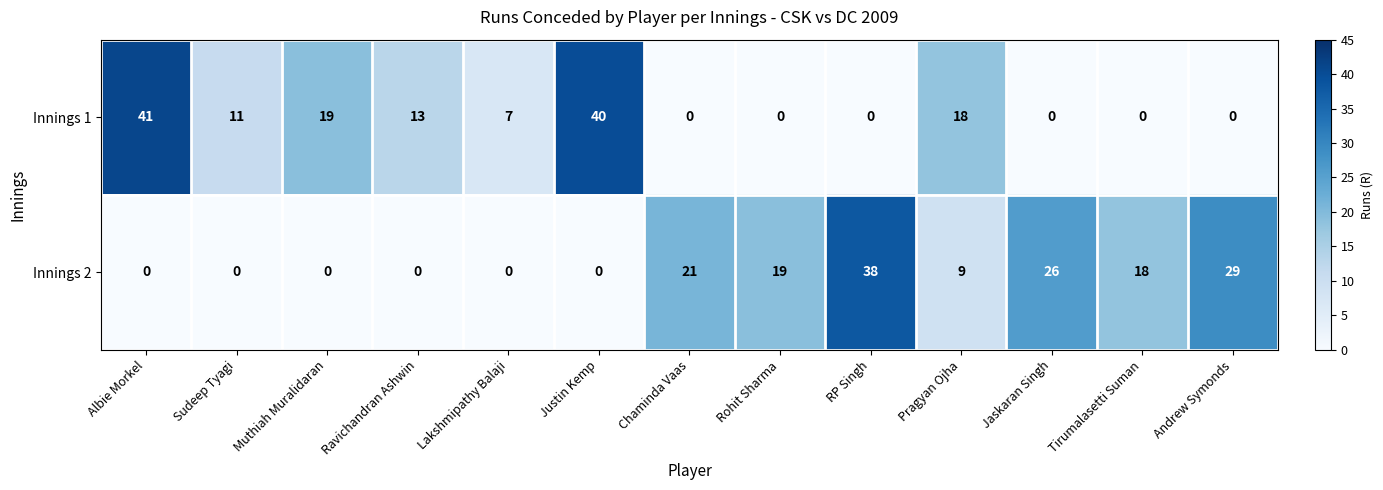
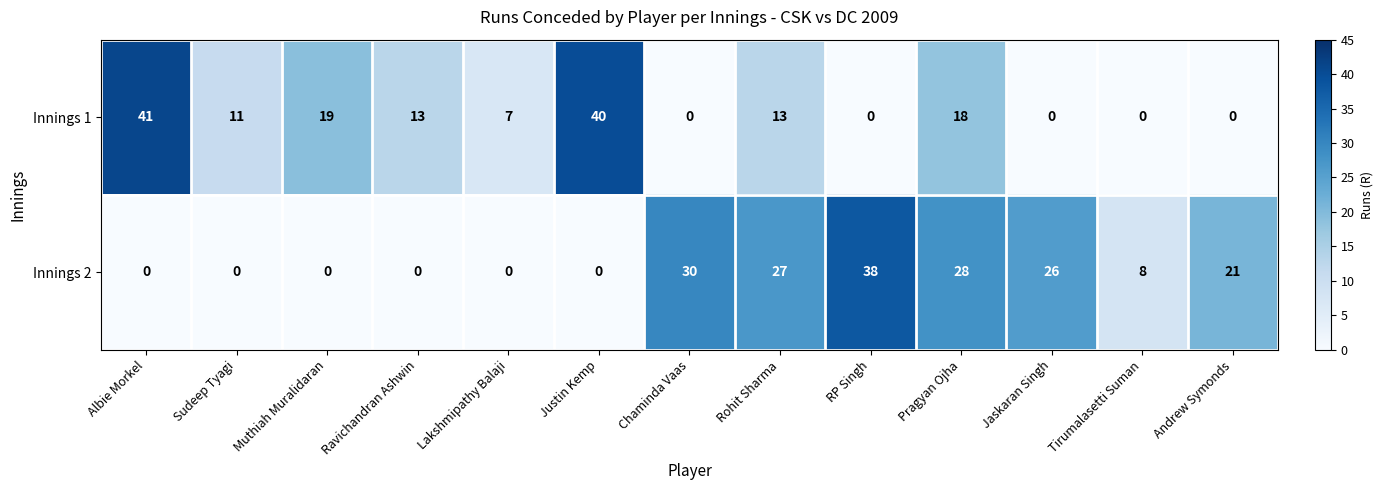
Innings 1, Rohit Sharma: 0 -> 13
Innings 2, Chaminda Vaas: 21 -> 30
Innings 2, Rohit Sharma: 19 -> 27
Innings 2, Pragyan Ojha: 9 -> 28
Innings 2, Tirumalasetti Suman: 18 -> 8
Innings 2, Andrew Symonds: 29 -> 21
